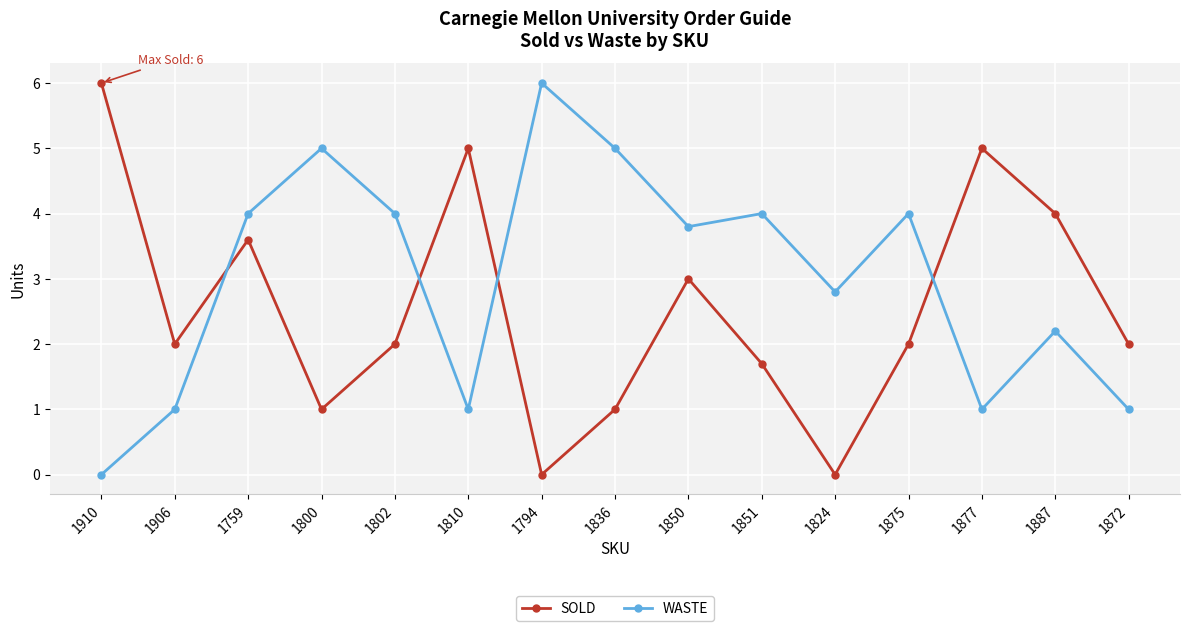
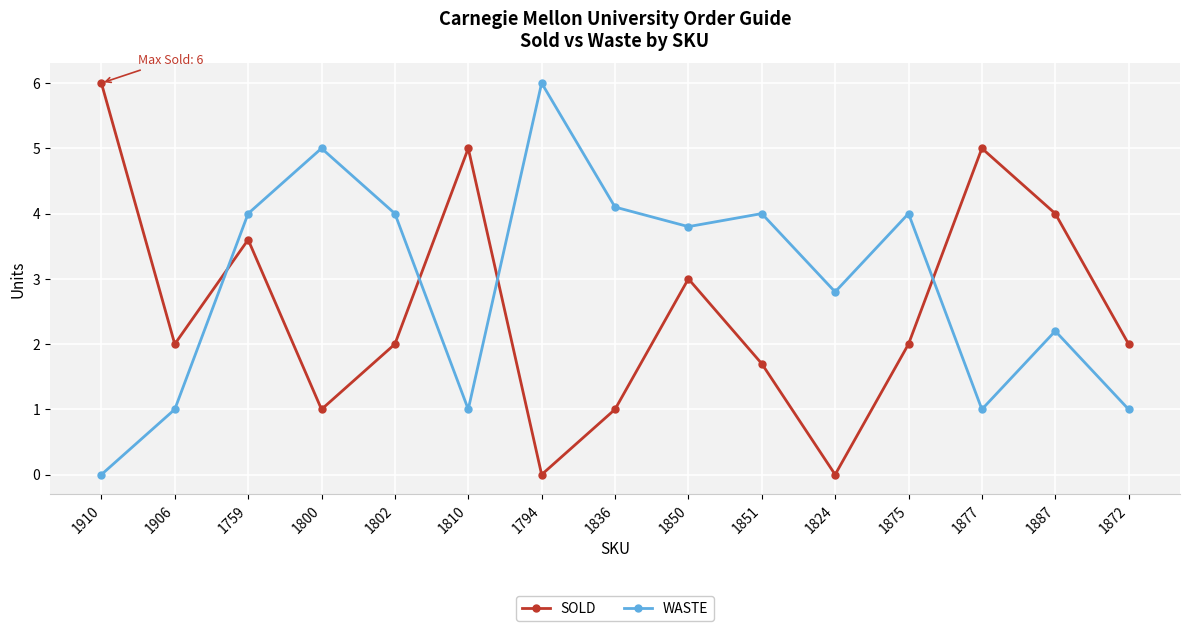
WASTE, 1836: 5.0 -> 4.1
